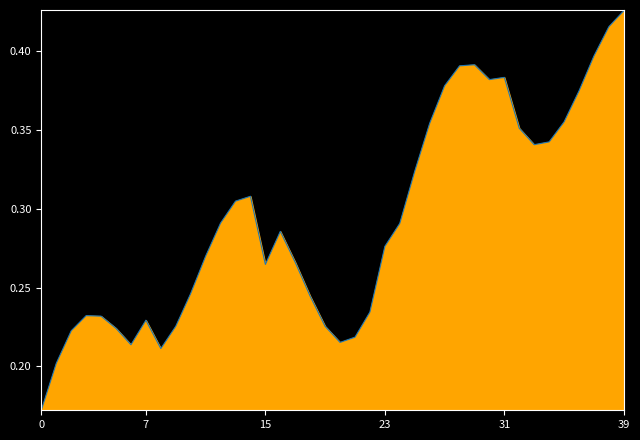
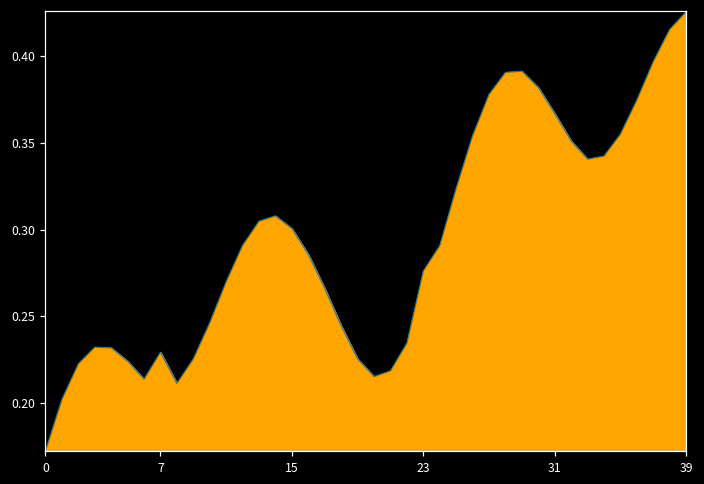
15: 0.265 -> 0.301
31: 0.383 -> 0.367
